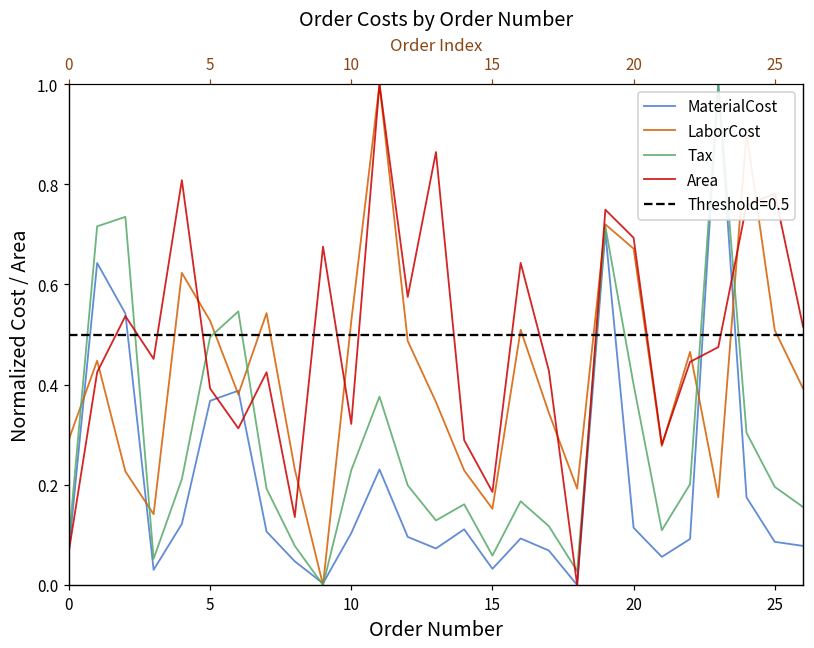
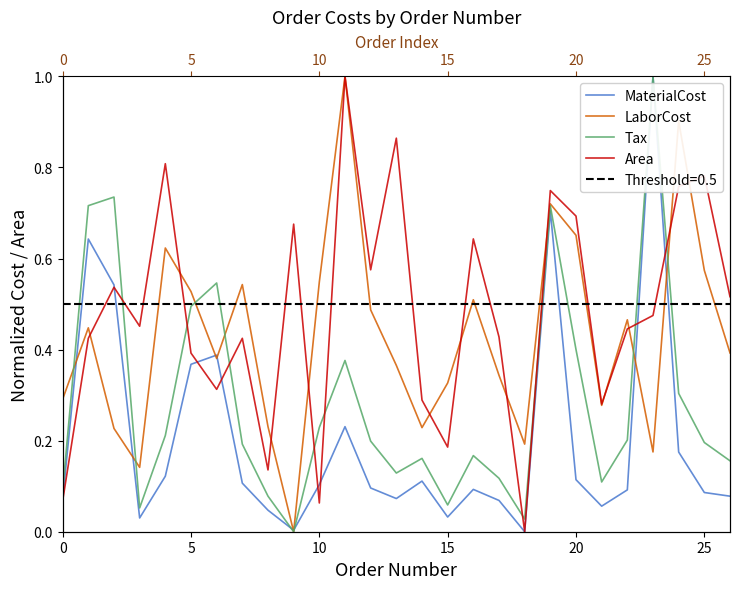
LaborCost, 10: 0.53 -> 0.55
Area, 10: 0.32 -> 0.06
LaborCost, 15: 0.15 -> 0.33
LaborCost, 20: 0.67 -> 0.65
LaborCost, 25: 0.51 -> 0.57
